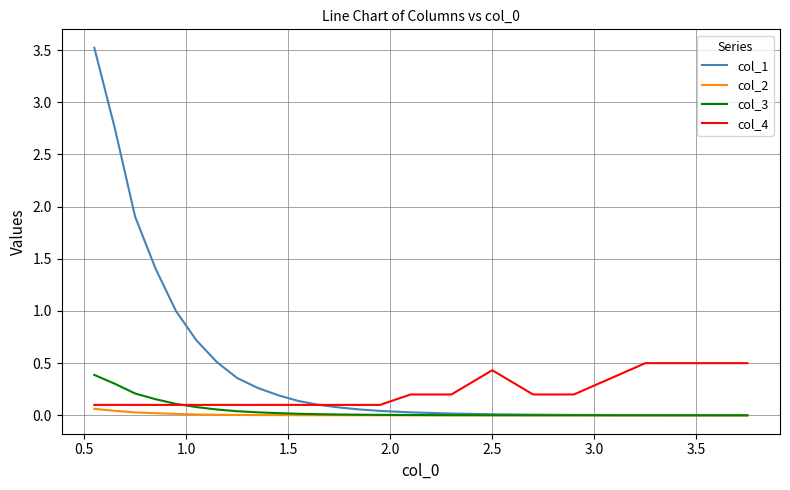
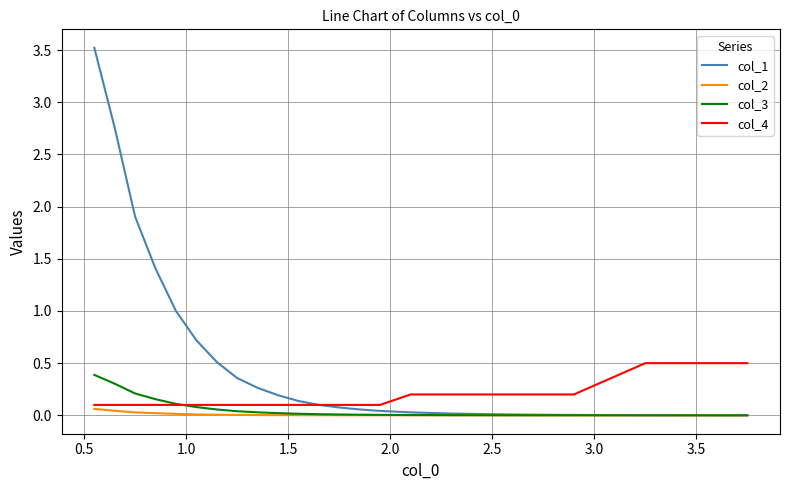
col_4, 2.5: 0.43 -> 0.20
